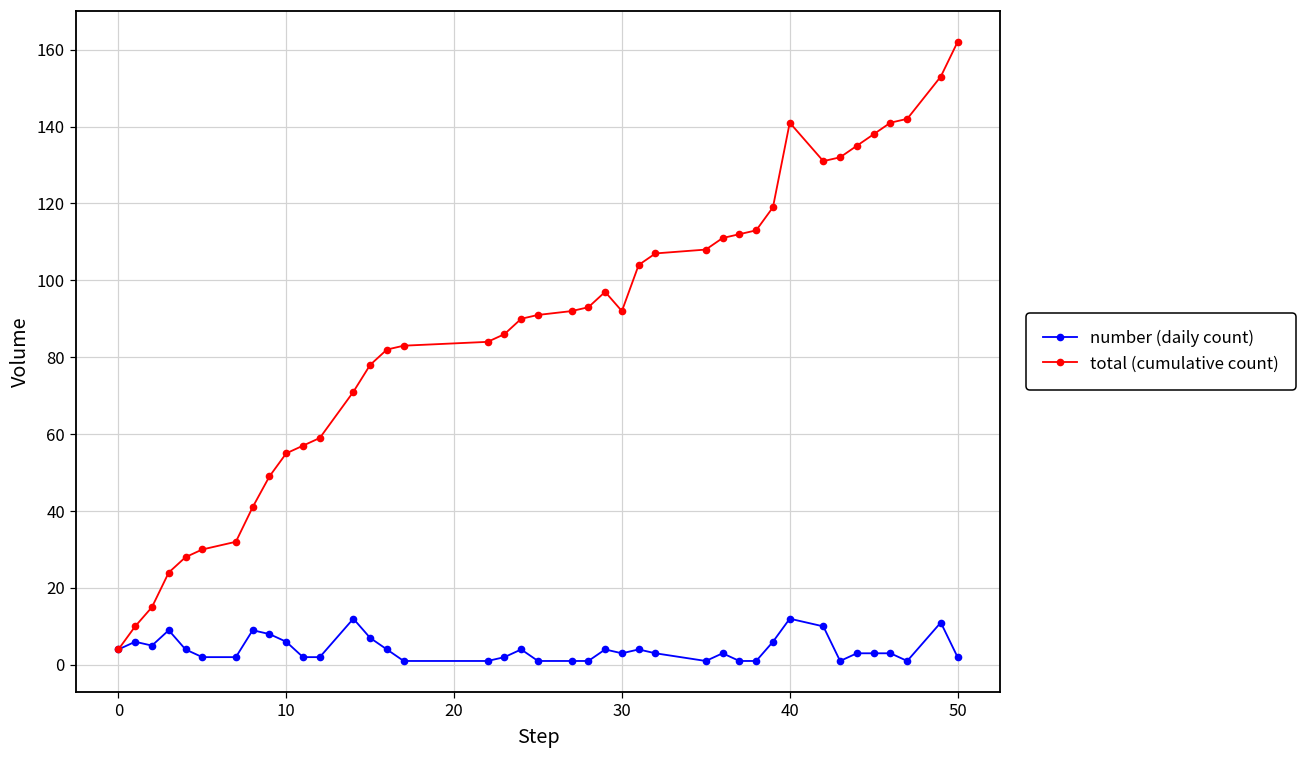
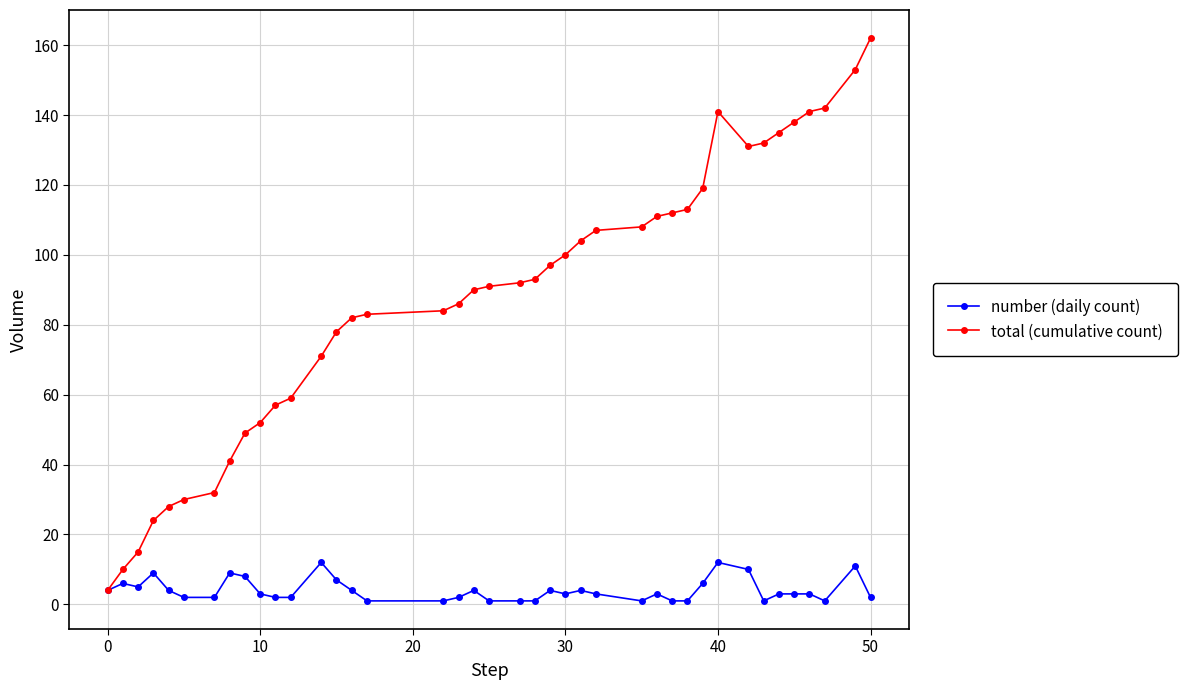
number (daily count), 10: 6 -> 3
total (cumulative count), 10: 55 -> 52
total (cumulative count), 30: 92 -> 100
